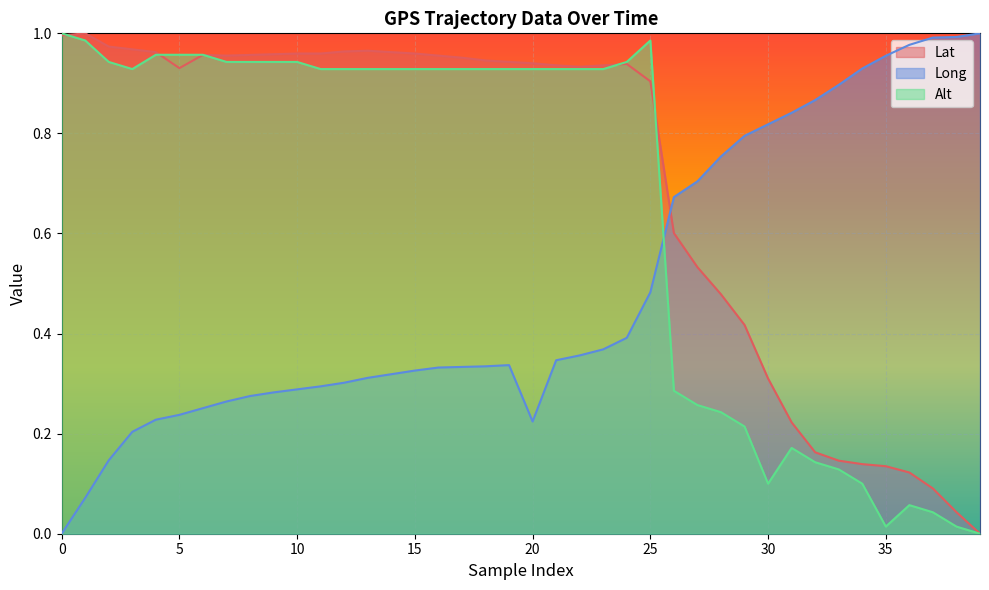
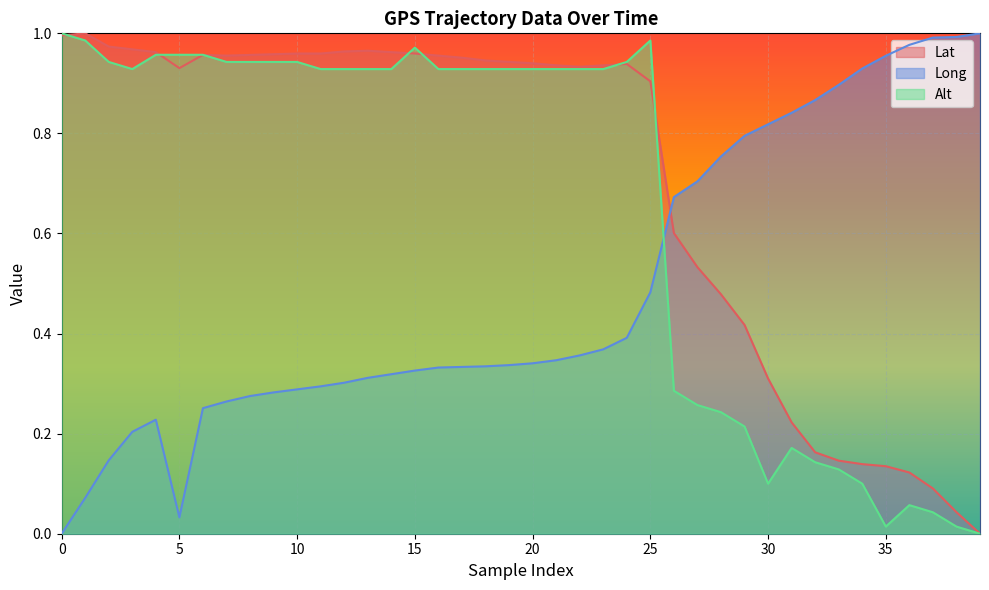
Long, 5: 0.24 -> 0.03
Alt, 15: 0.93 -> 0.97
Long, 20: 0.22 -> 0.34
